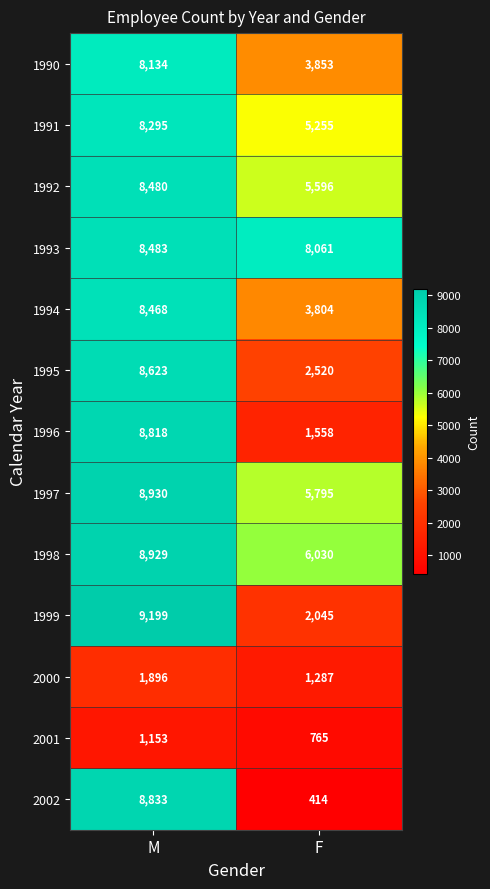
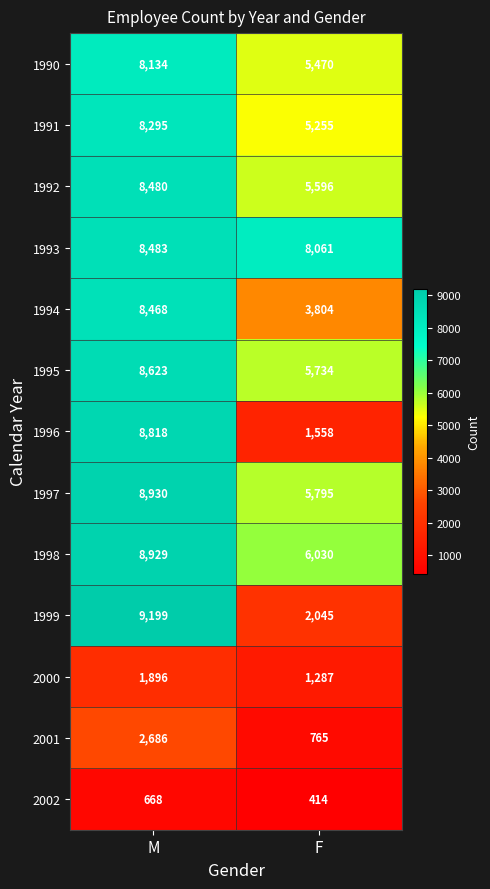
1990, F: 3,853 -> 5,470
1995, F: 2,520 -> 5,734
2001, M: 1,153 -> 2,686
2002, M: 8,833 -> 668
